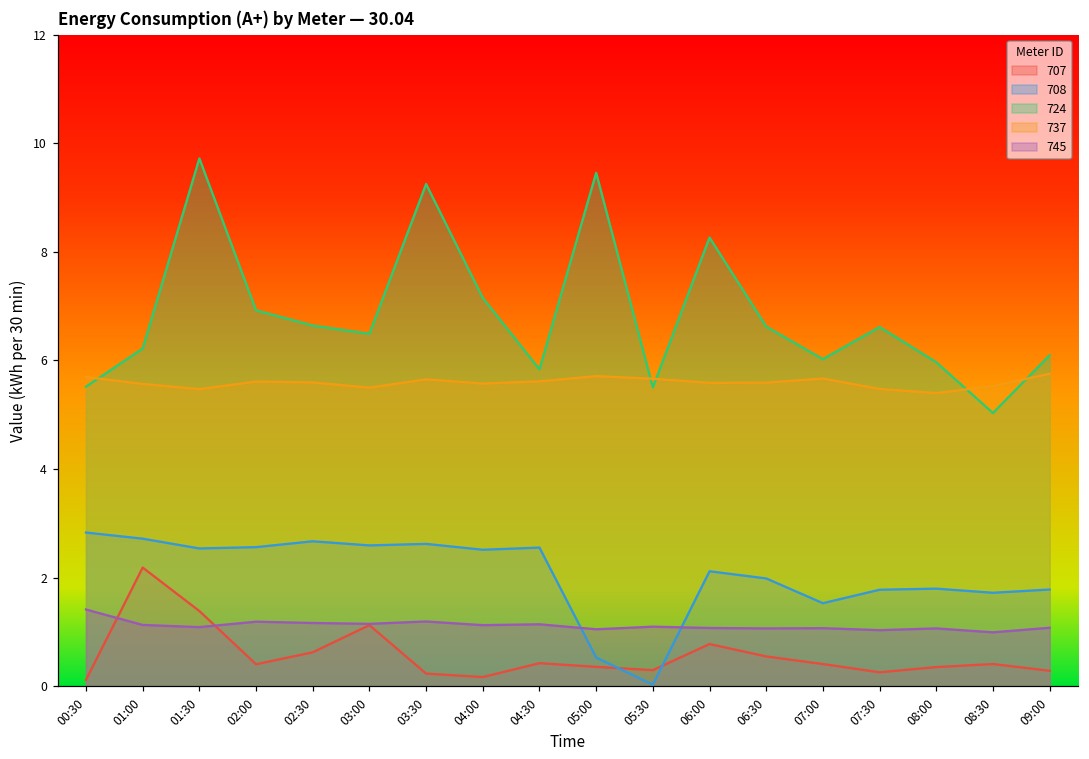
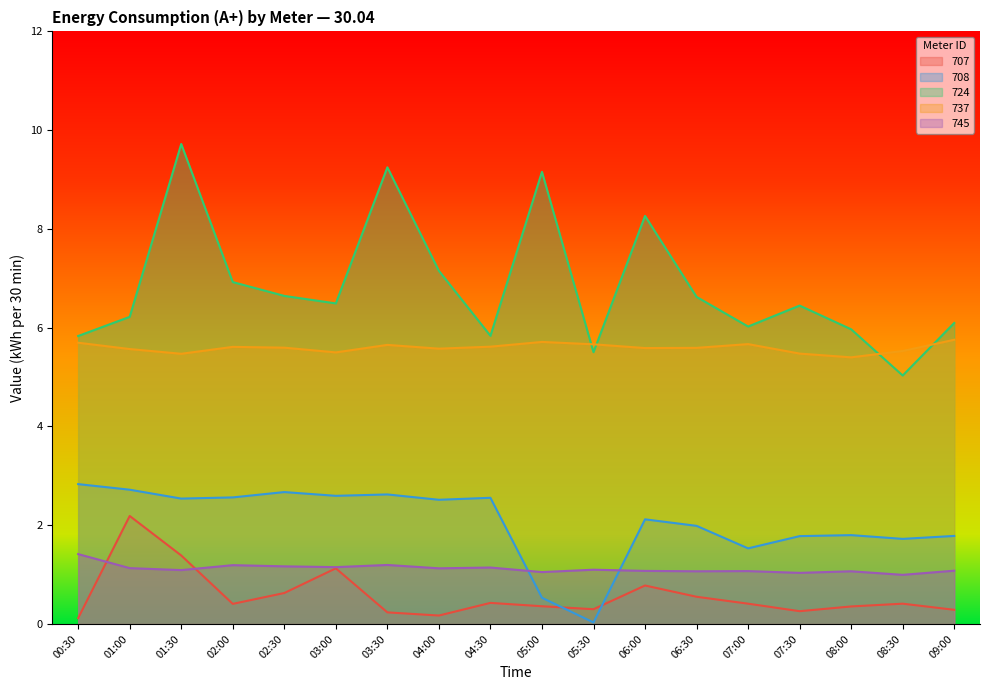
724, 00:30: 5.5 -> 5.8
724, 05:00: 9.5 -> 9.2
724, 07:30: 6.6 -> 6.4
